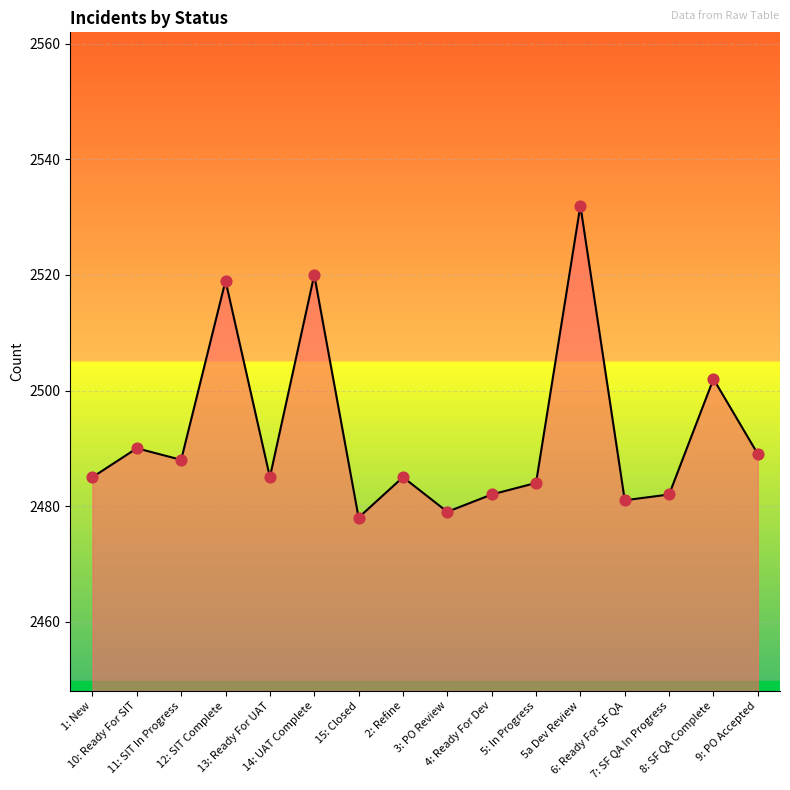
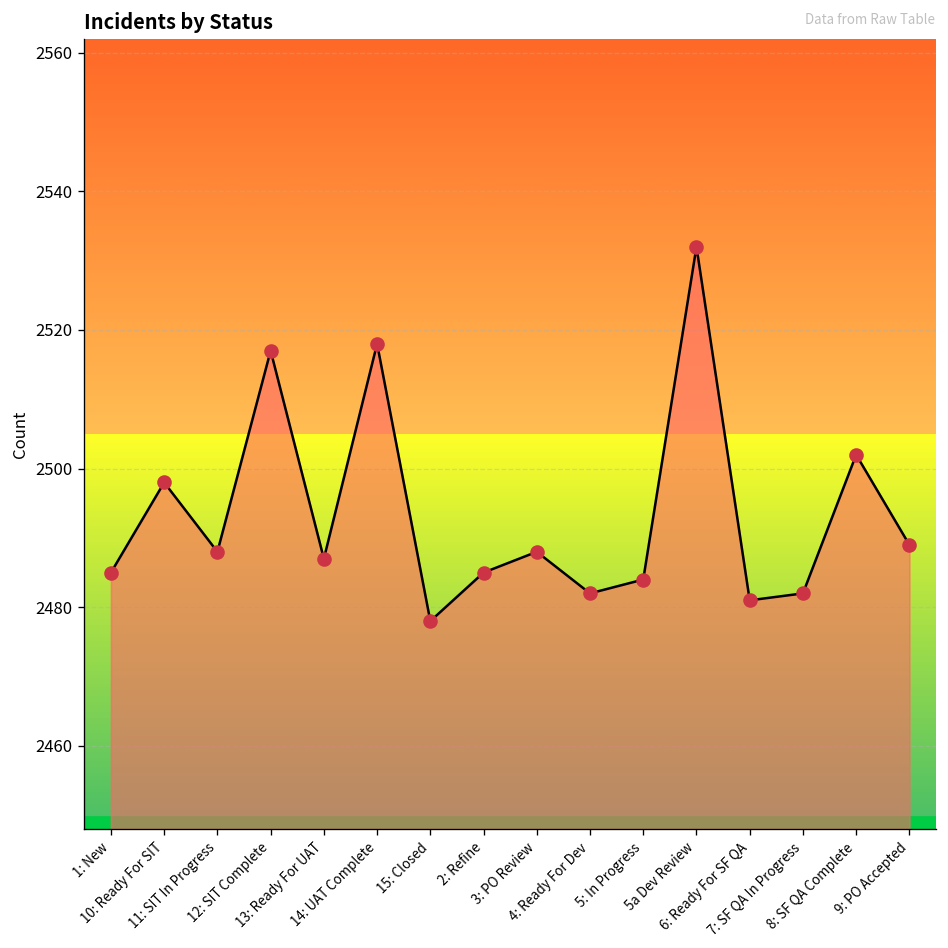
10: Ready For SIT: 2490 -> 2498
12: SIT Complete: 2519 -> 2517
13: Ready For UAT: 2485 -> 2487
14: UAT Complete: 2520 -> 2518
3: PO Review: 2479 -> 2488
